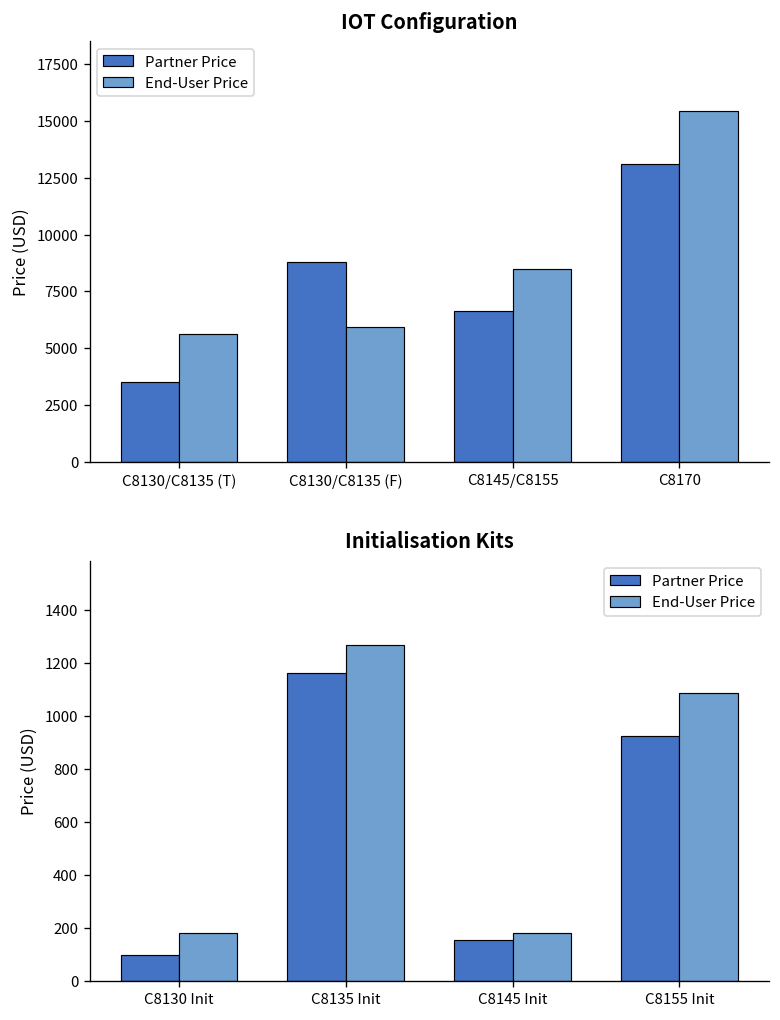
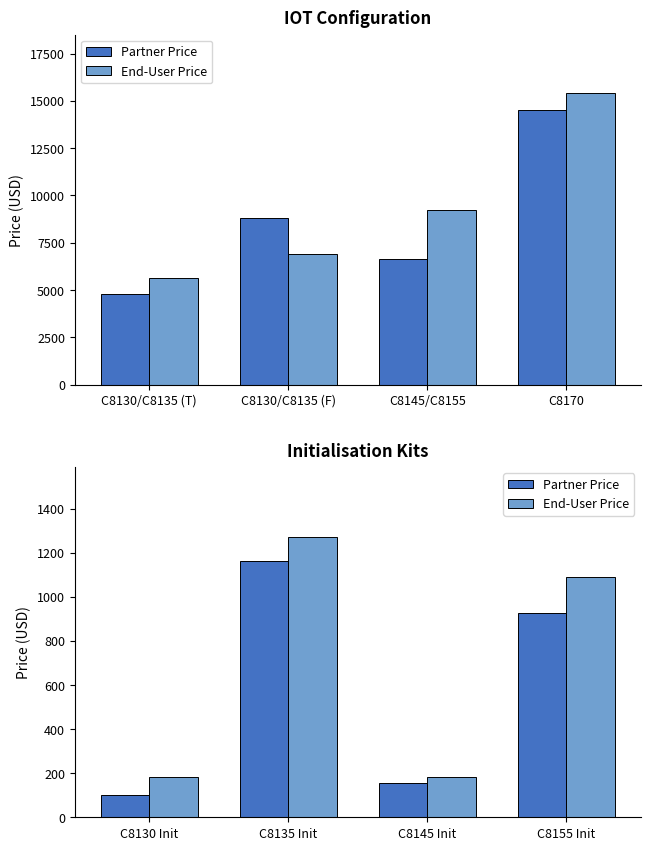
IOT Configuration, Partner Price, C8130/C8135 (T): 3500 -> 4800
IOT Configuration, End-User Price, C8130/C8135 (F): 5900 -> 6900
IOT Configuration, End-User Price, C8145/C8155: 8500 -> 9300
IOT Configuration, Partner Price, C8170: 13100 -> 14500
